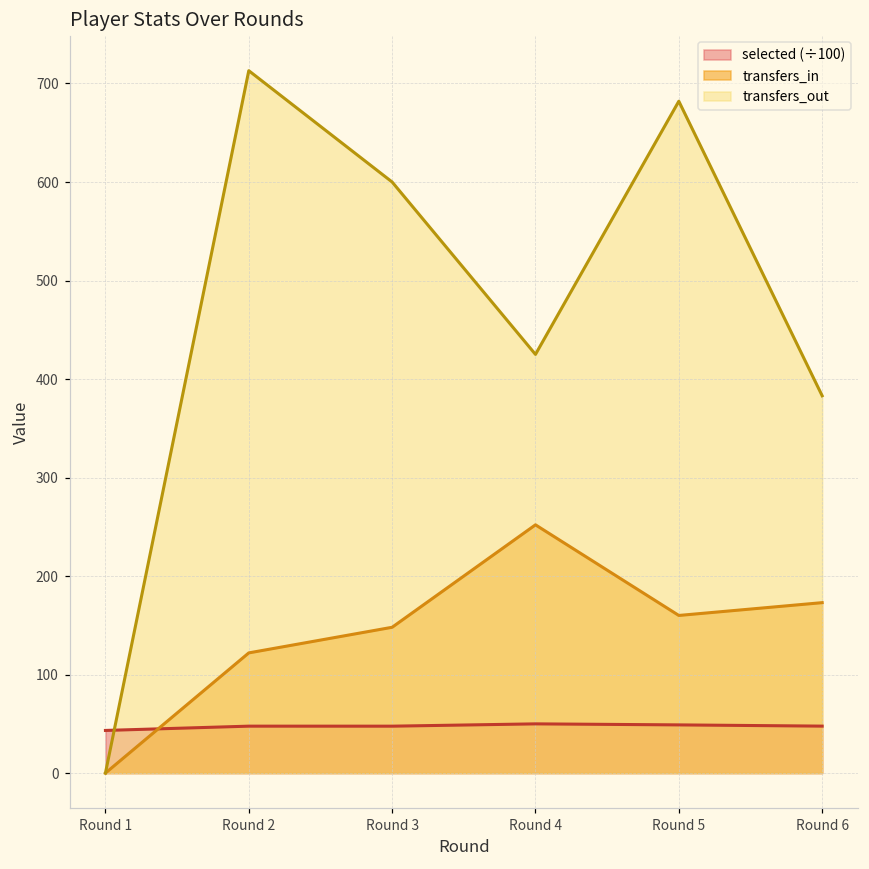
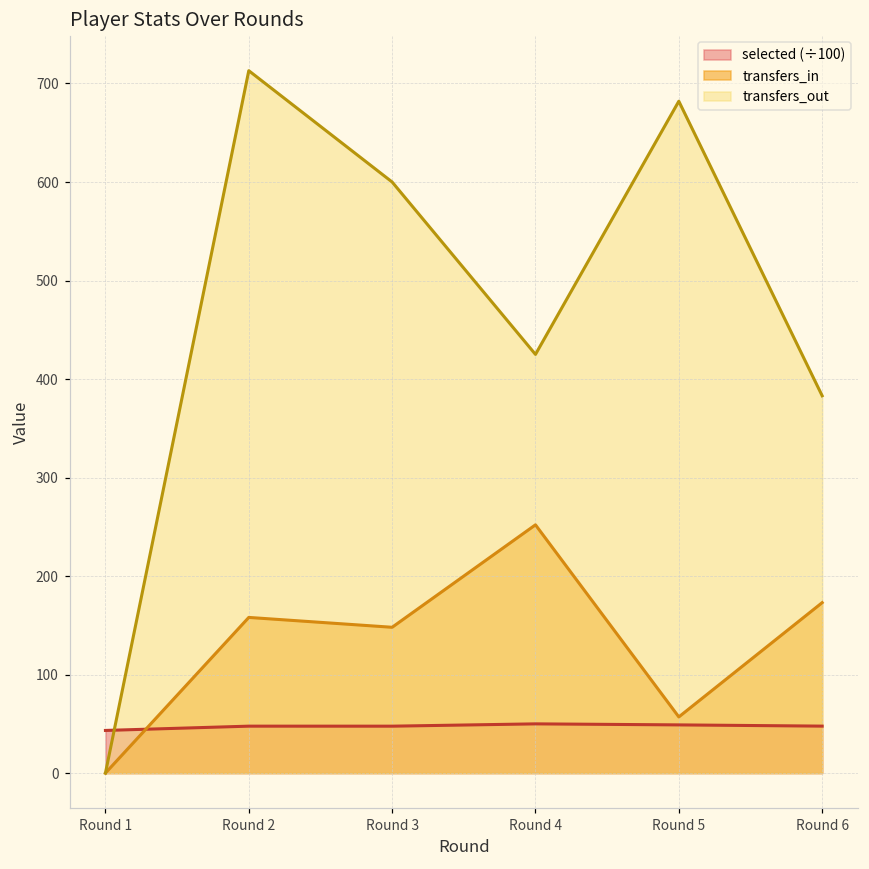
transfers_in, Round 2: 120 -> 160
transfers_in, Round 5: 160 -> 60
